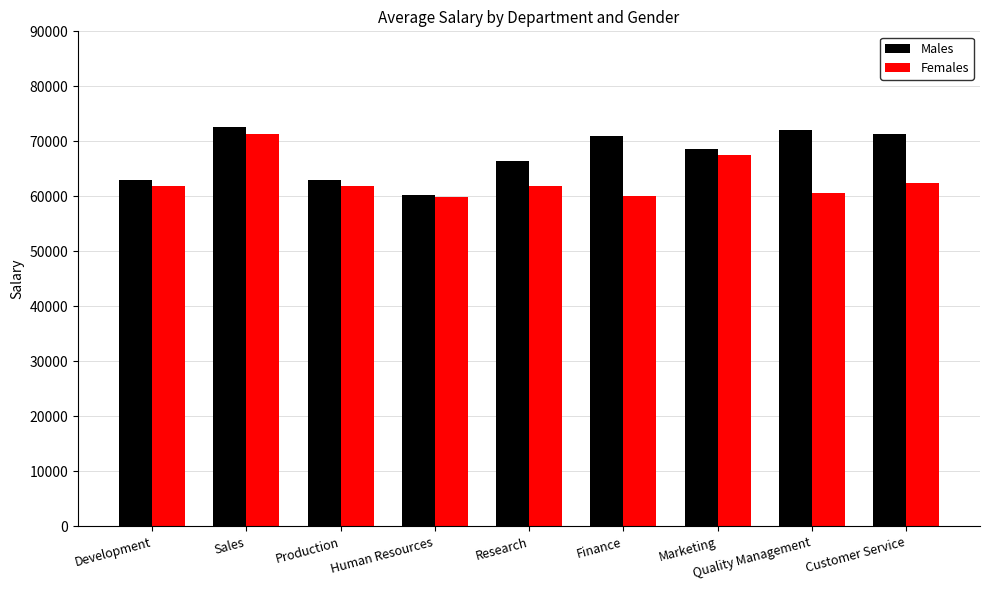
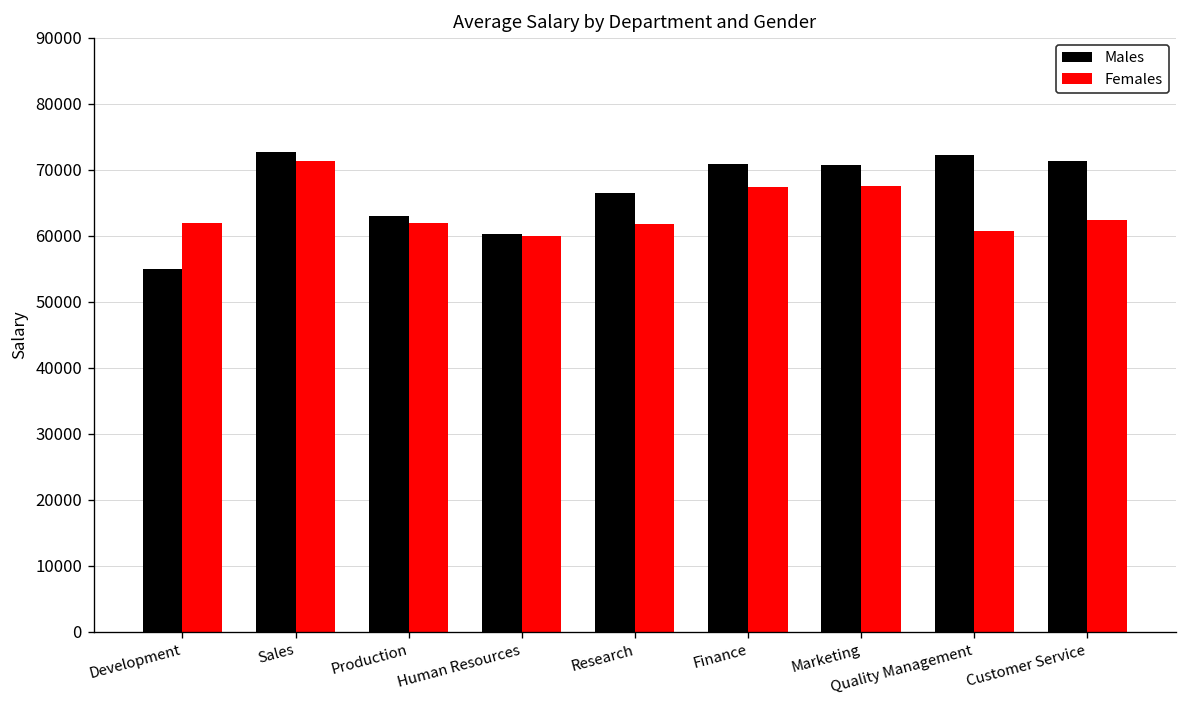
Males, Development: 63000 -> 55000
Females, Finance: 60000 -> 67000
Males, Marketing: 69000 -> 71000
